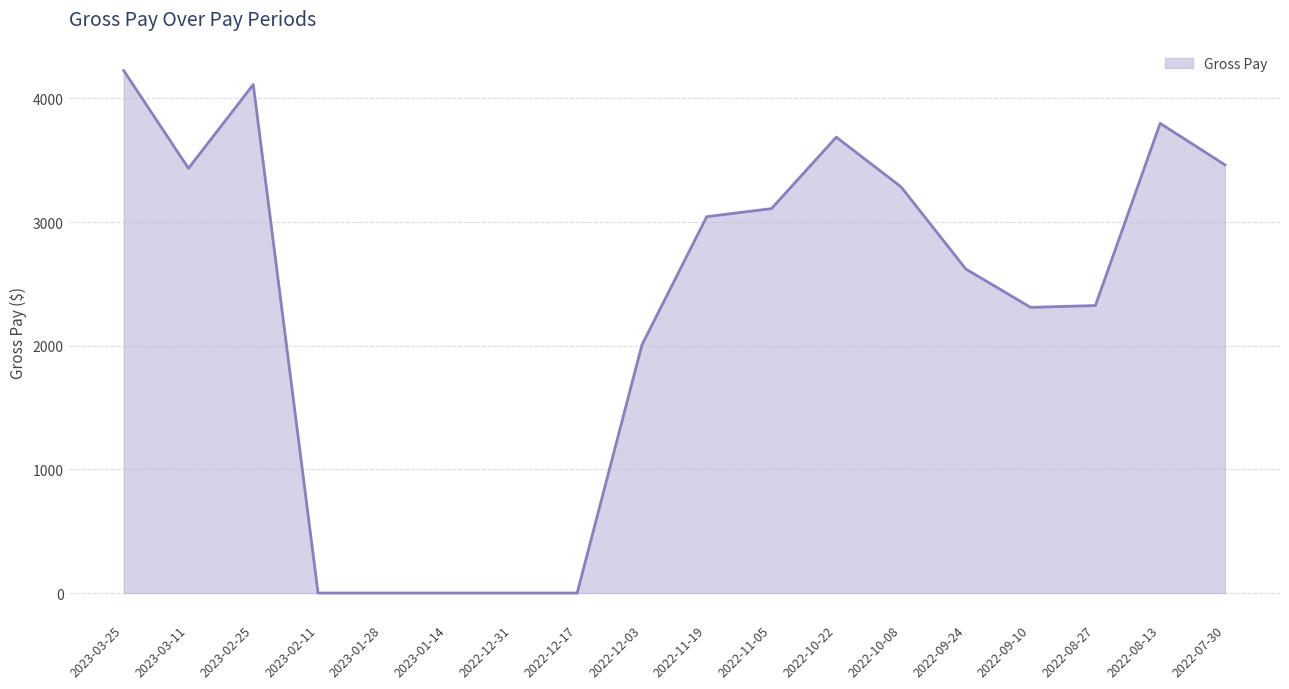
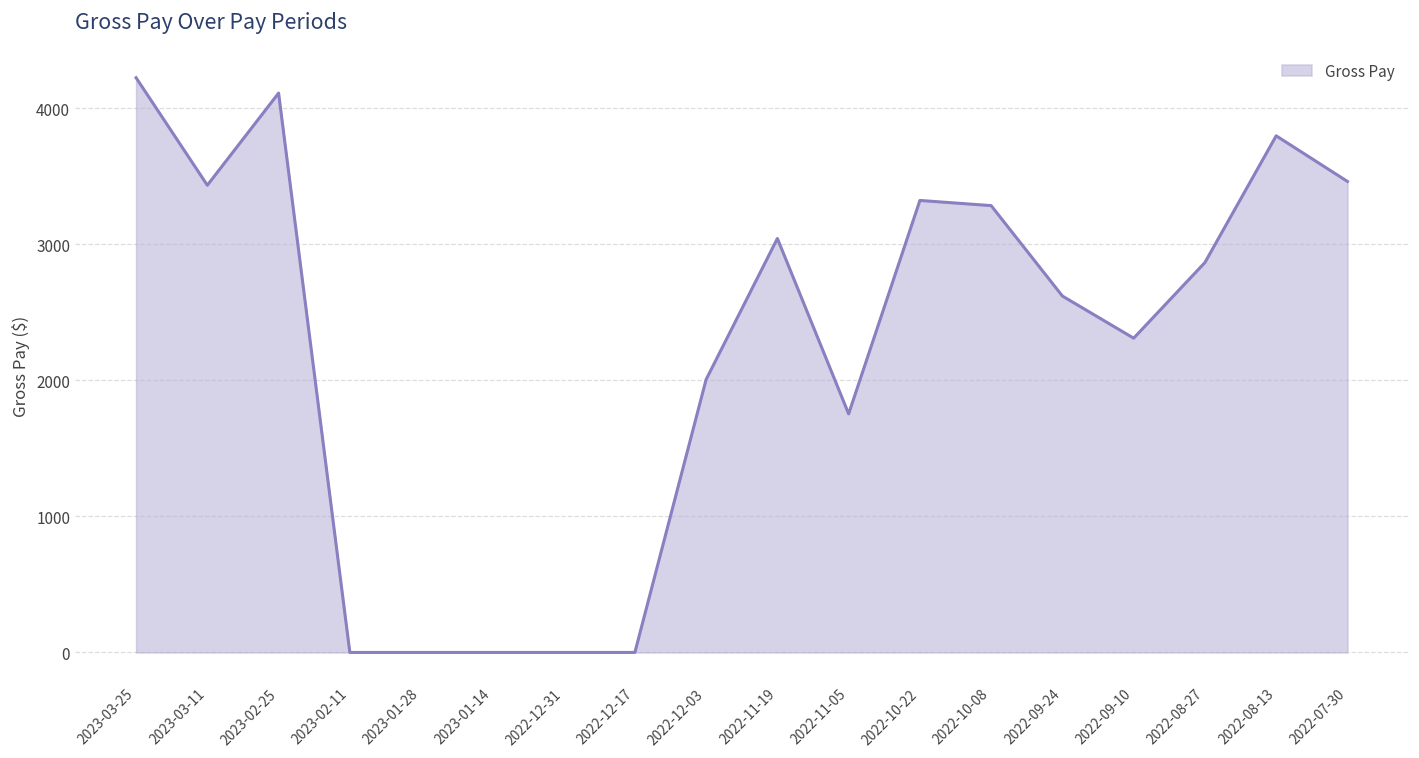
2022-11-05: 3110 -> 1750
2022-10-22: 3690 -> 3320
2022-08-27: 2320 -> 2870
